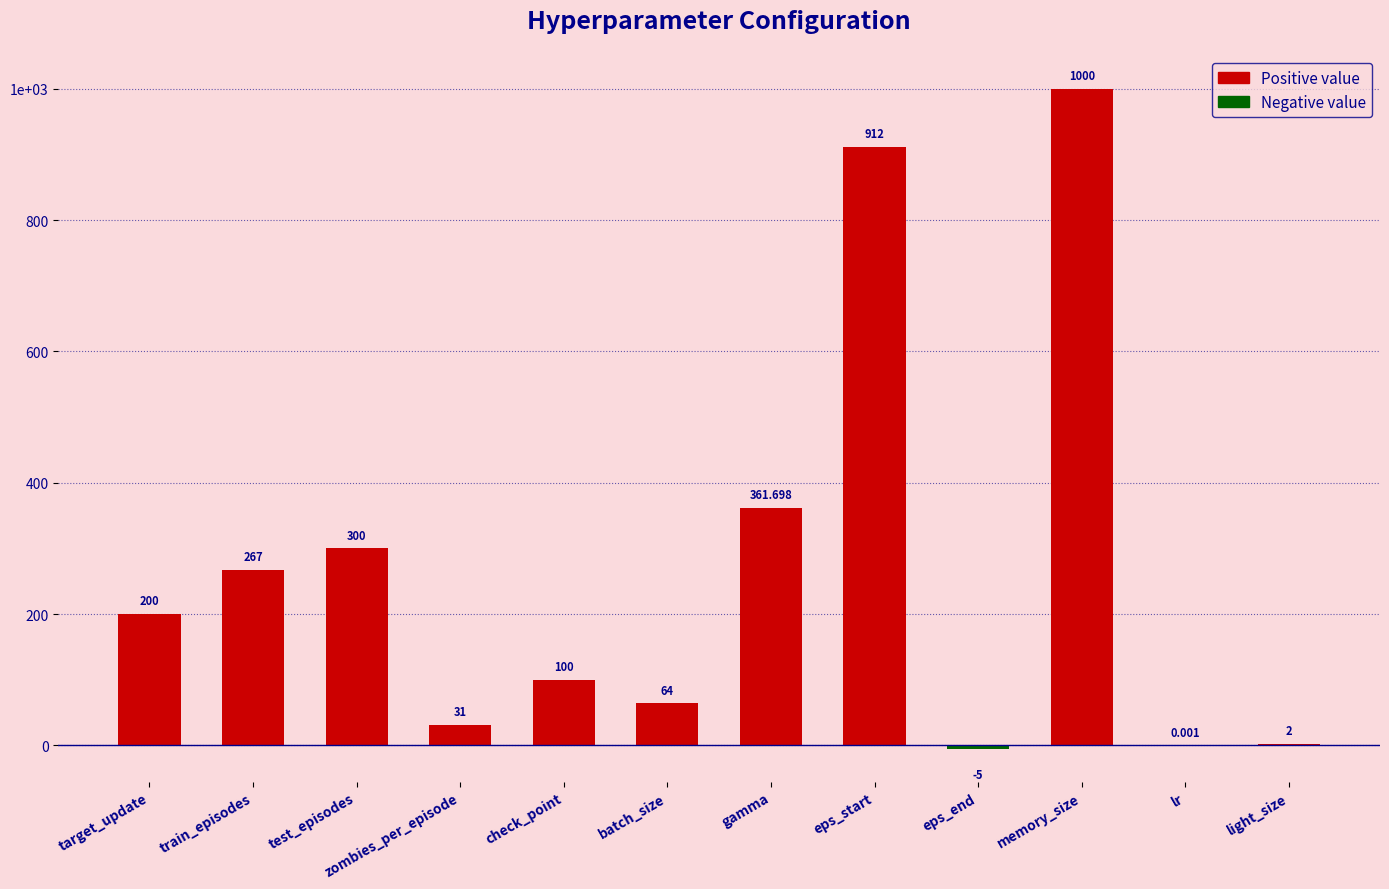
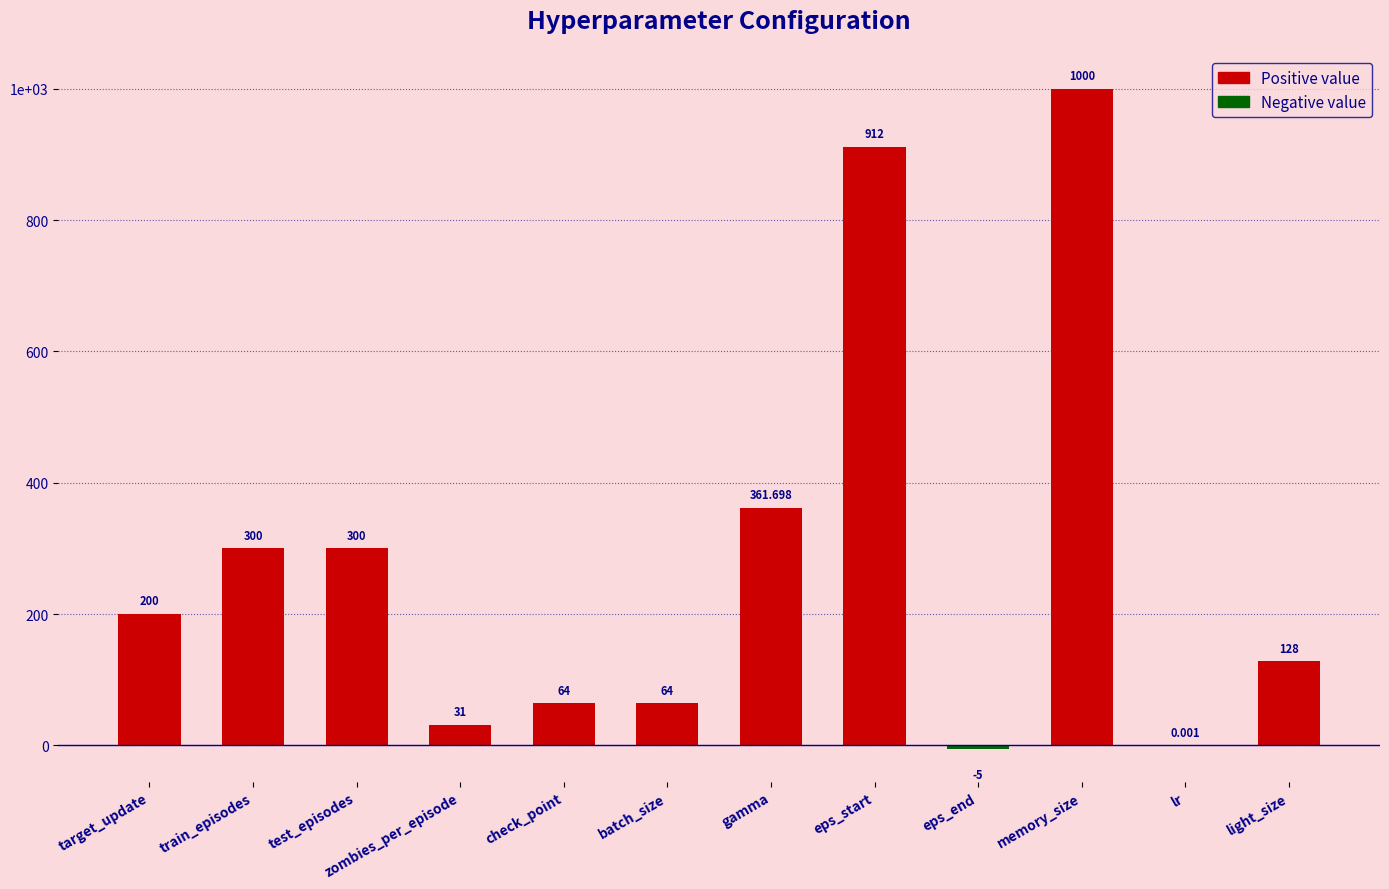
train_episodes: 267 -> 300
check_point: 100 -> 64
light_size: 2 -> 128
